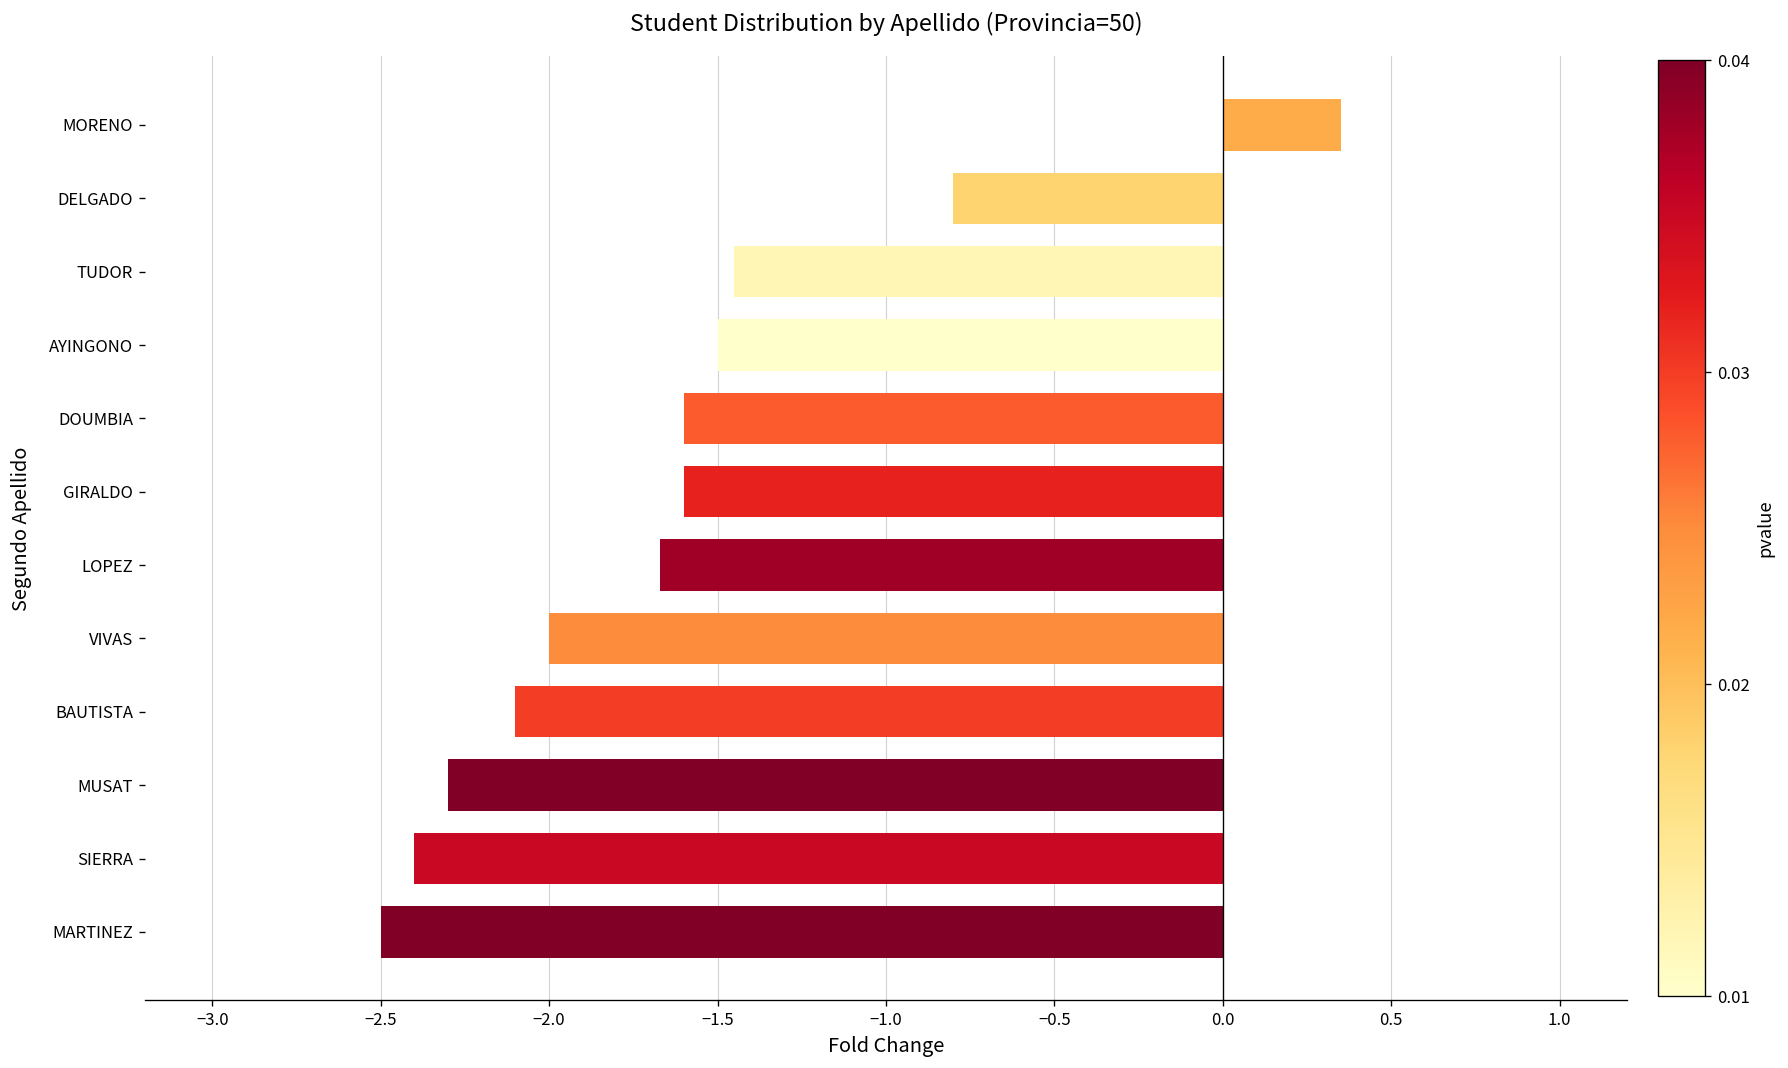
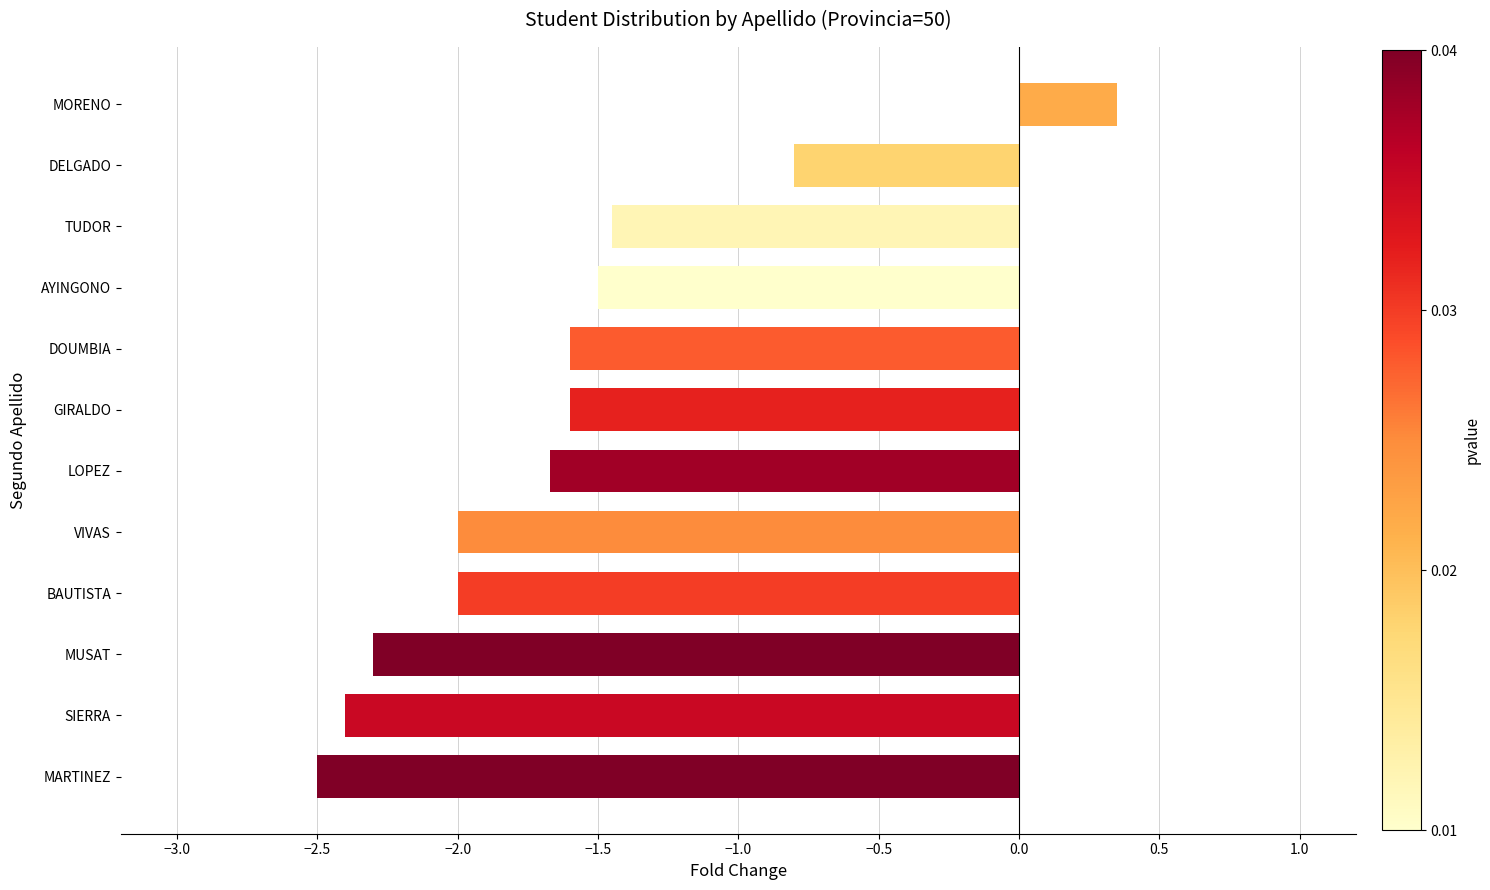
BAUTISTA: -2.1 -> -2.0
